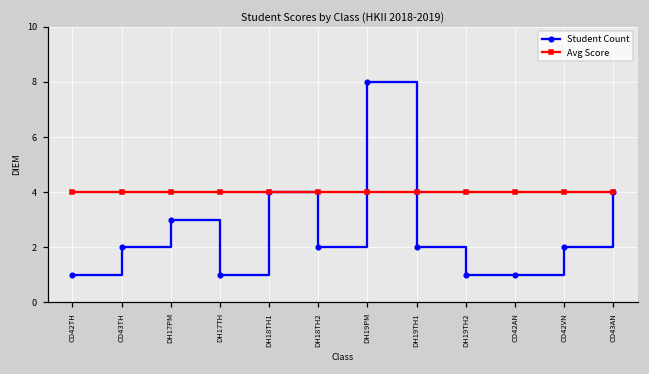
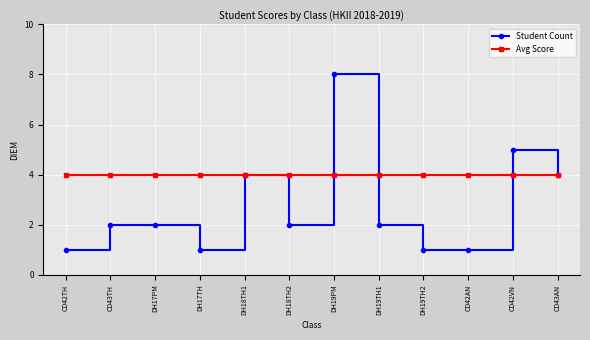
Student Count, DH17PM: 3 -> 2
Student Count, CD42VN: 2 -> 5
